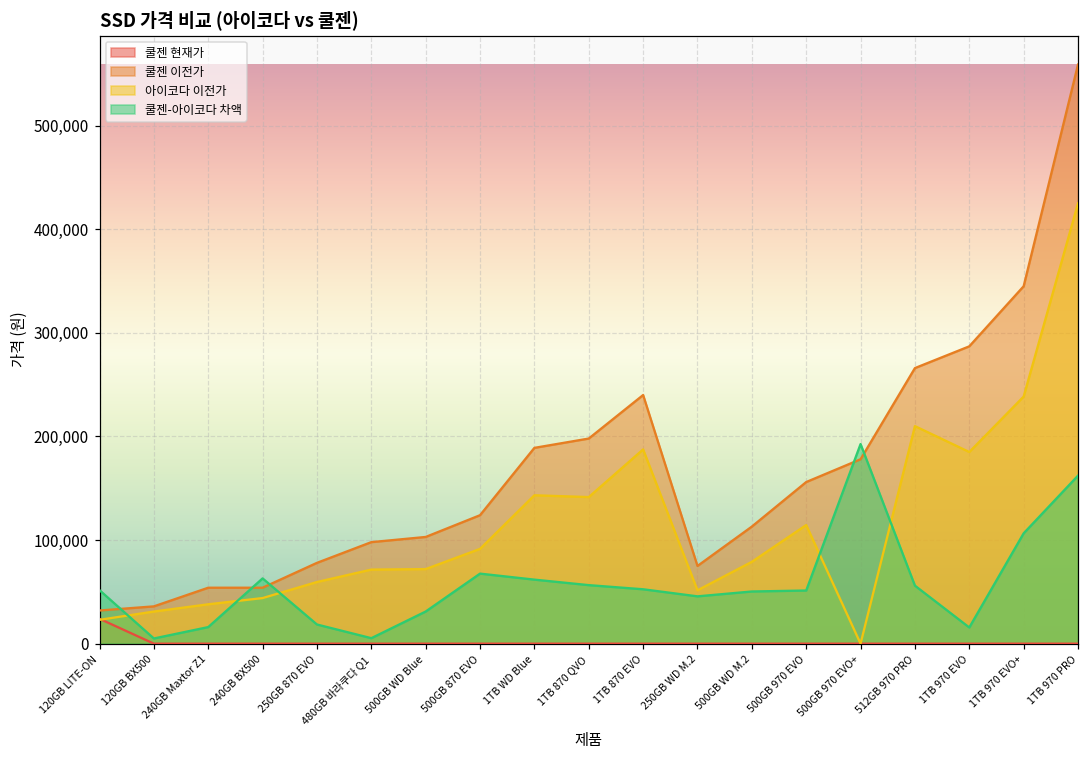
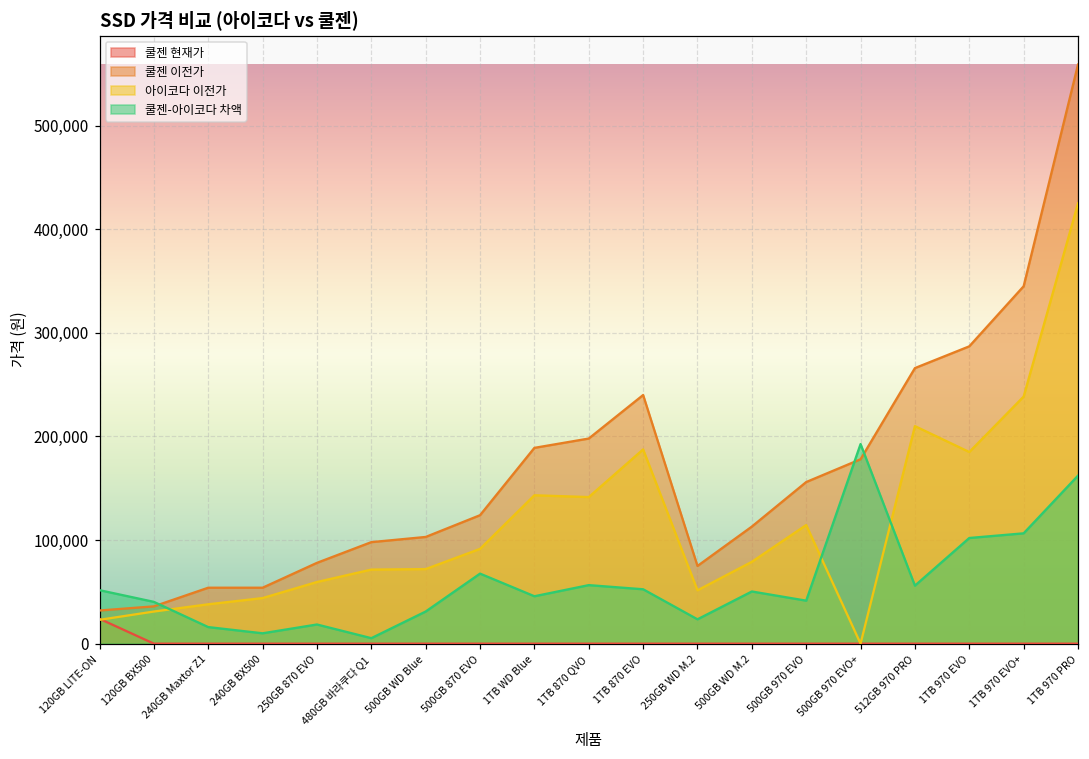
쿨젠-아이코다 차액, 120GB BX500: 10,000 -> 40,000
쿨젠-아이코다 차액, 240GB BX500: 60,000 -> 10,000
쿨젠-아이코다 차액, 1TB WD Blue: 60,000 -> 50,000
쿨젠-아이코다 차액, 250GB WD M.2: 50,000 -> 20,000
쿨젠-아이코다 차액, 500GB 970 EVO: 50,000 -> 40,000
쿨젠-아이코다 차액, 1TB 970 EVO: 20,000 -> 100,000
